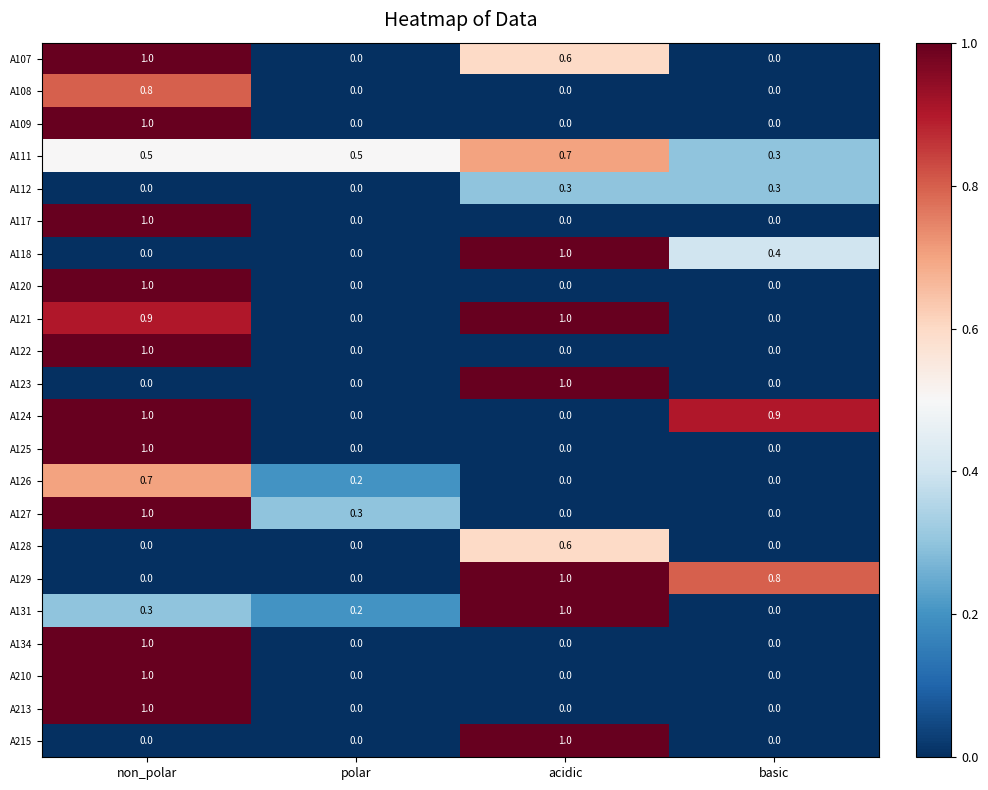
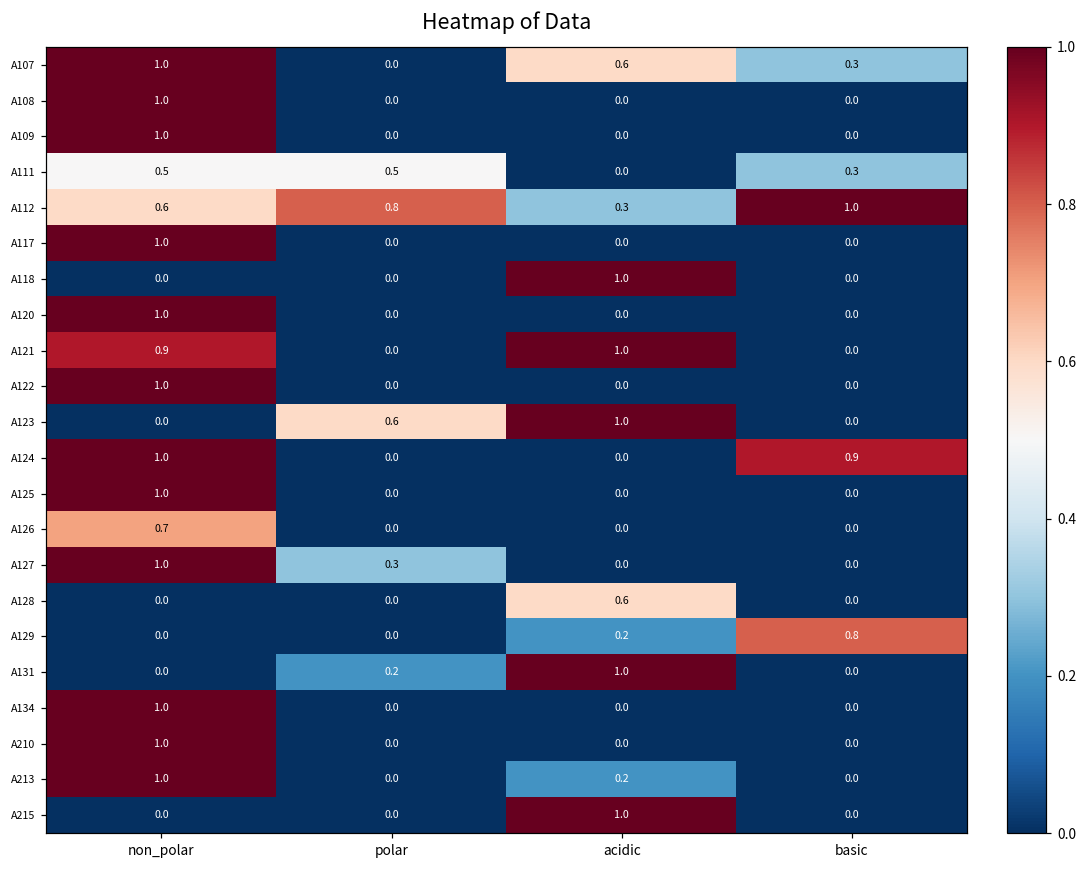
A107, basic: 0.0 -> 0.3
A108, non_polar: 0.8 -> 1.0
A111, acidic: 0.7 -> 0.0
A112, non_polar: 0.0 -> 0.6
A112, polar: 0.0 -> 0.8
A112, basic: 0.3 -> 1.0
A118, basic: 0.4 -> 0.0
A123, polar: 0.0 -> 0.6
A126, polar: 0.2 -> 0.0
A129, acidic: 1.0 -> 0.2
A131, non_polar: 0.3 -> 0.0
A213, acidic: 0.0 -> 0.2
